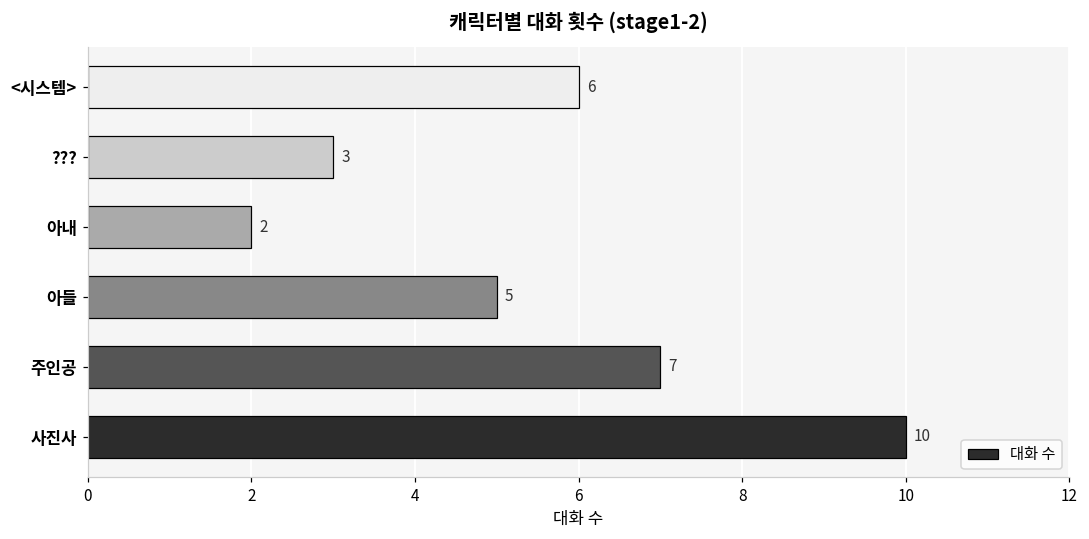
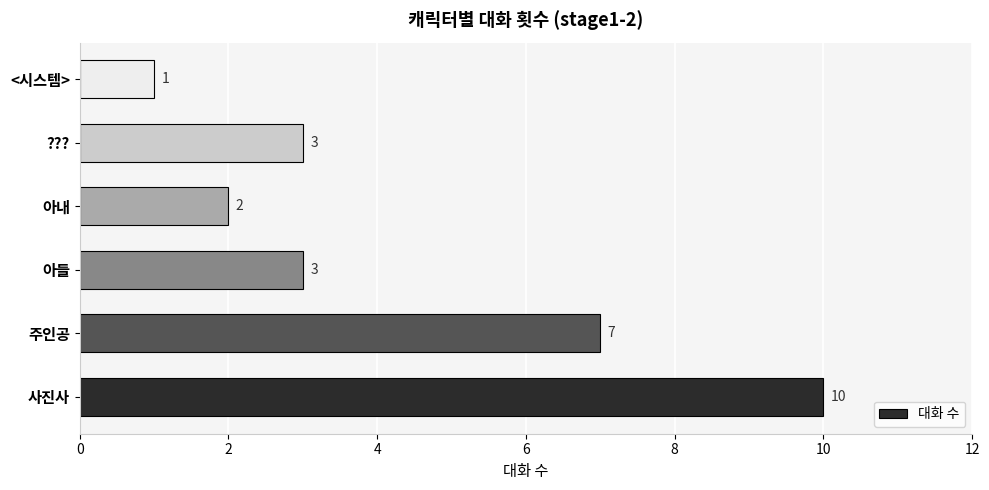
<시스템>: 6 -> 1
아들: 5 -> 3
